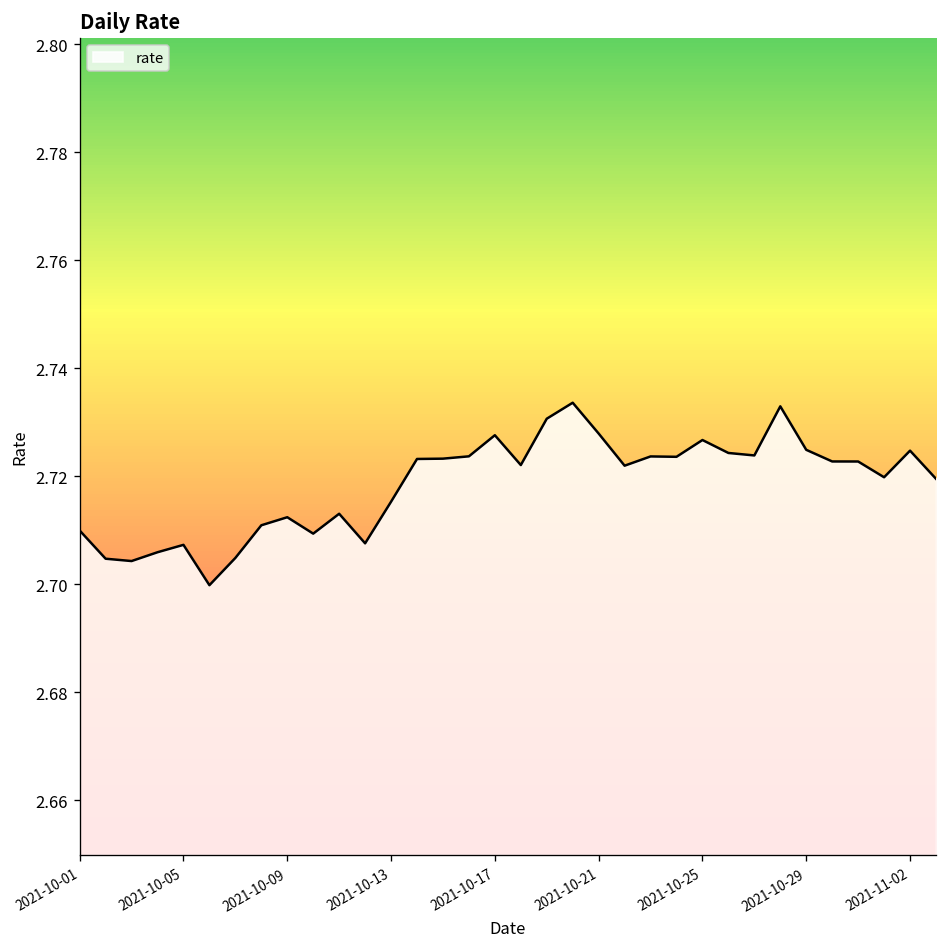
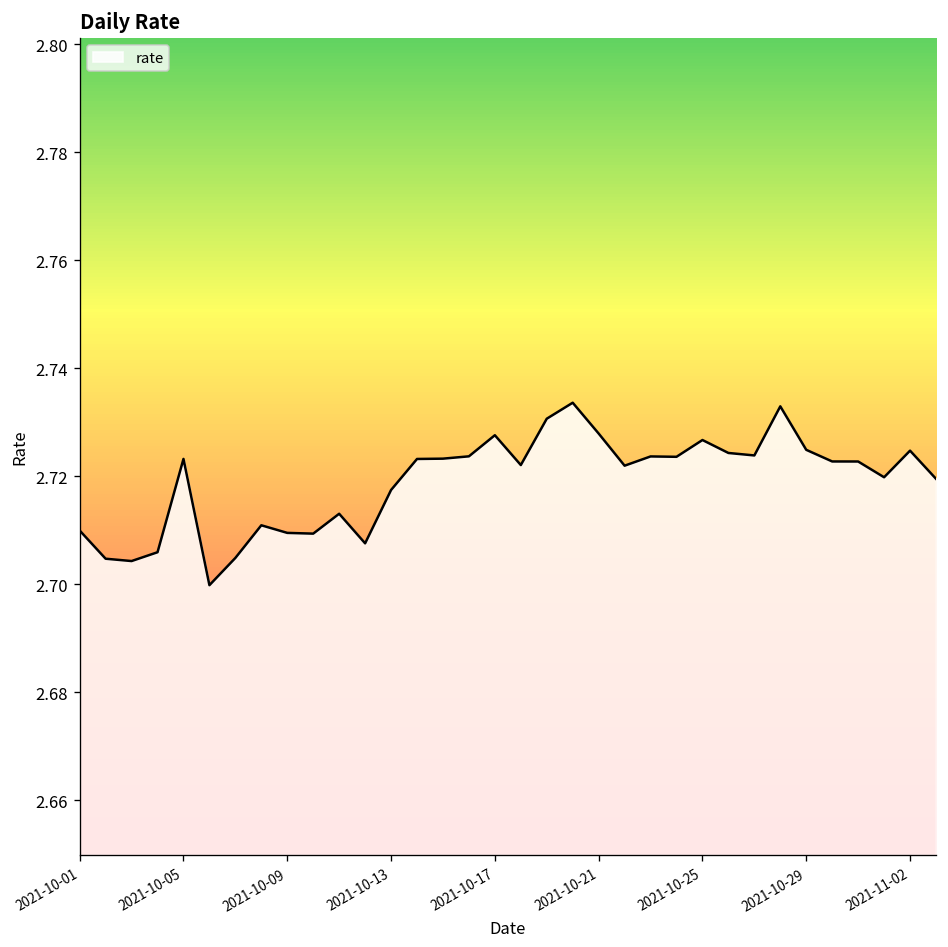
2021-10-05: 2.707 -> 2.723
2021-10-09: 2.712 -> 2.710
2021-10-13: 2.715 -> 2.717
